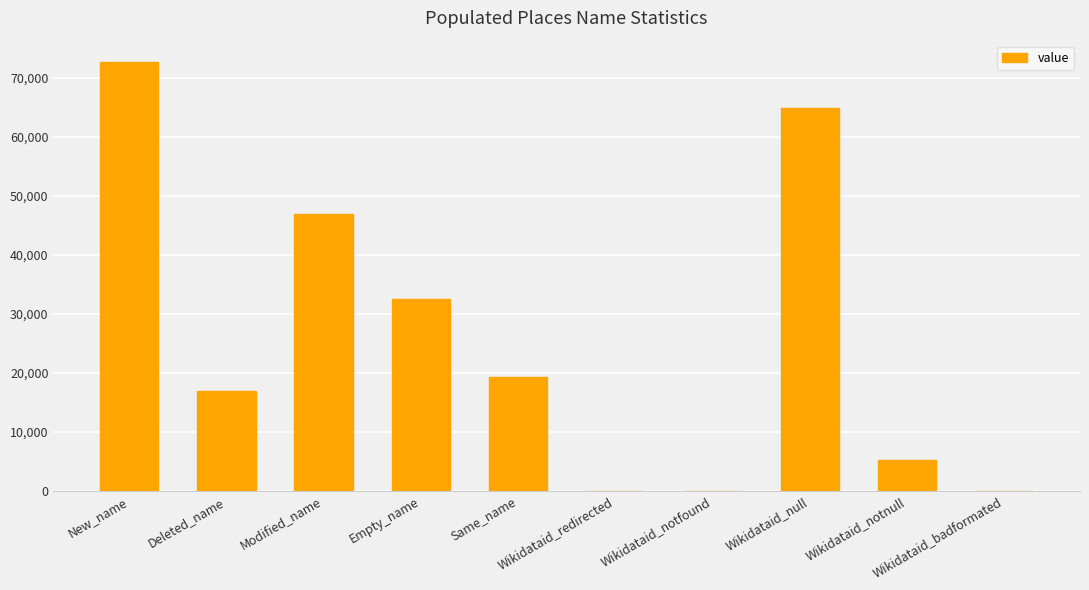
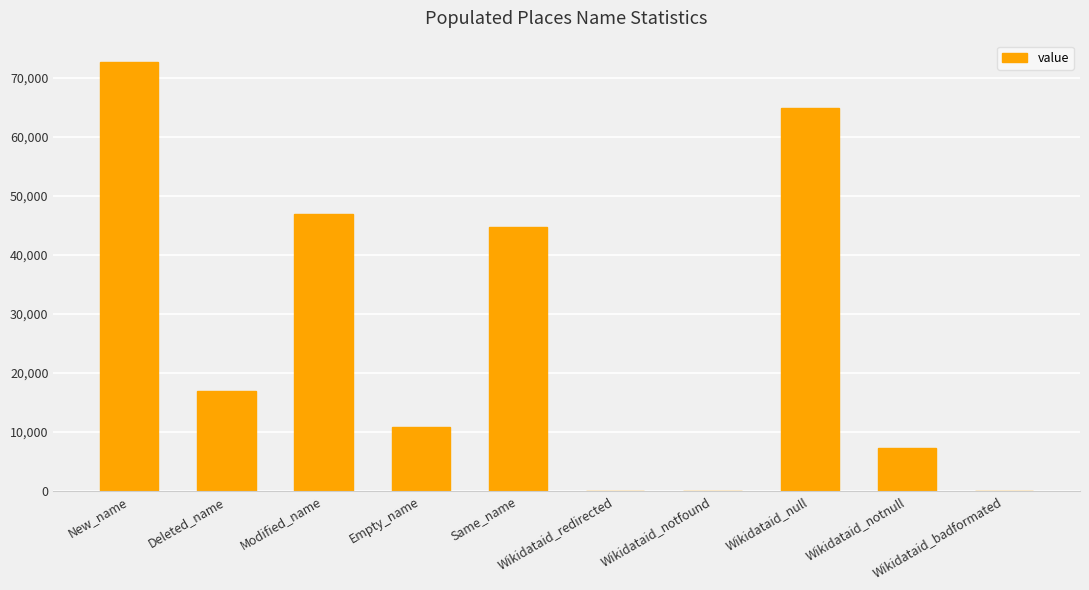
Empty_name: 33,000 -> 11,000
Same_name: 19,000 -> 45,000
Wikidataid_notnull: 5,000 -> 7,000
